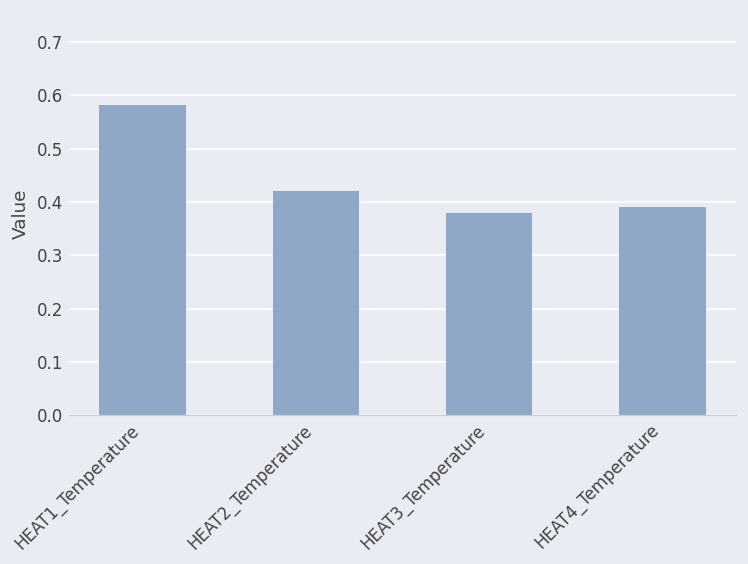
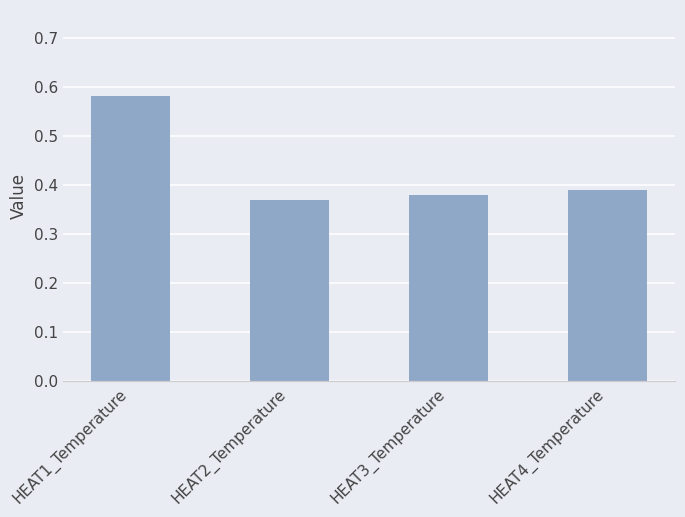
HEAT2_Temperature: 0.42 -> 0.37
